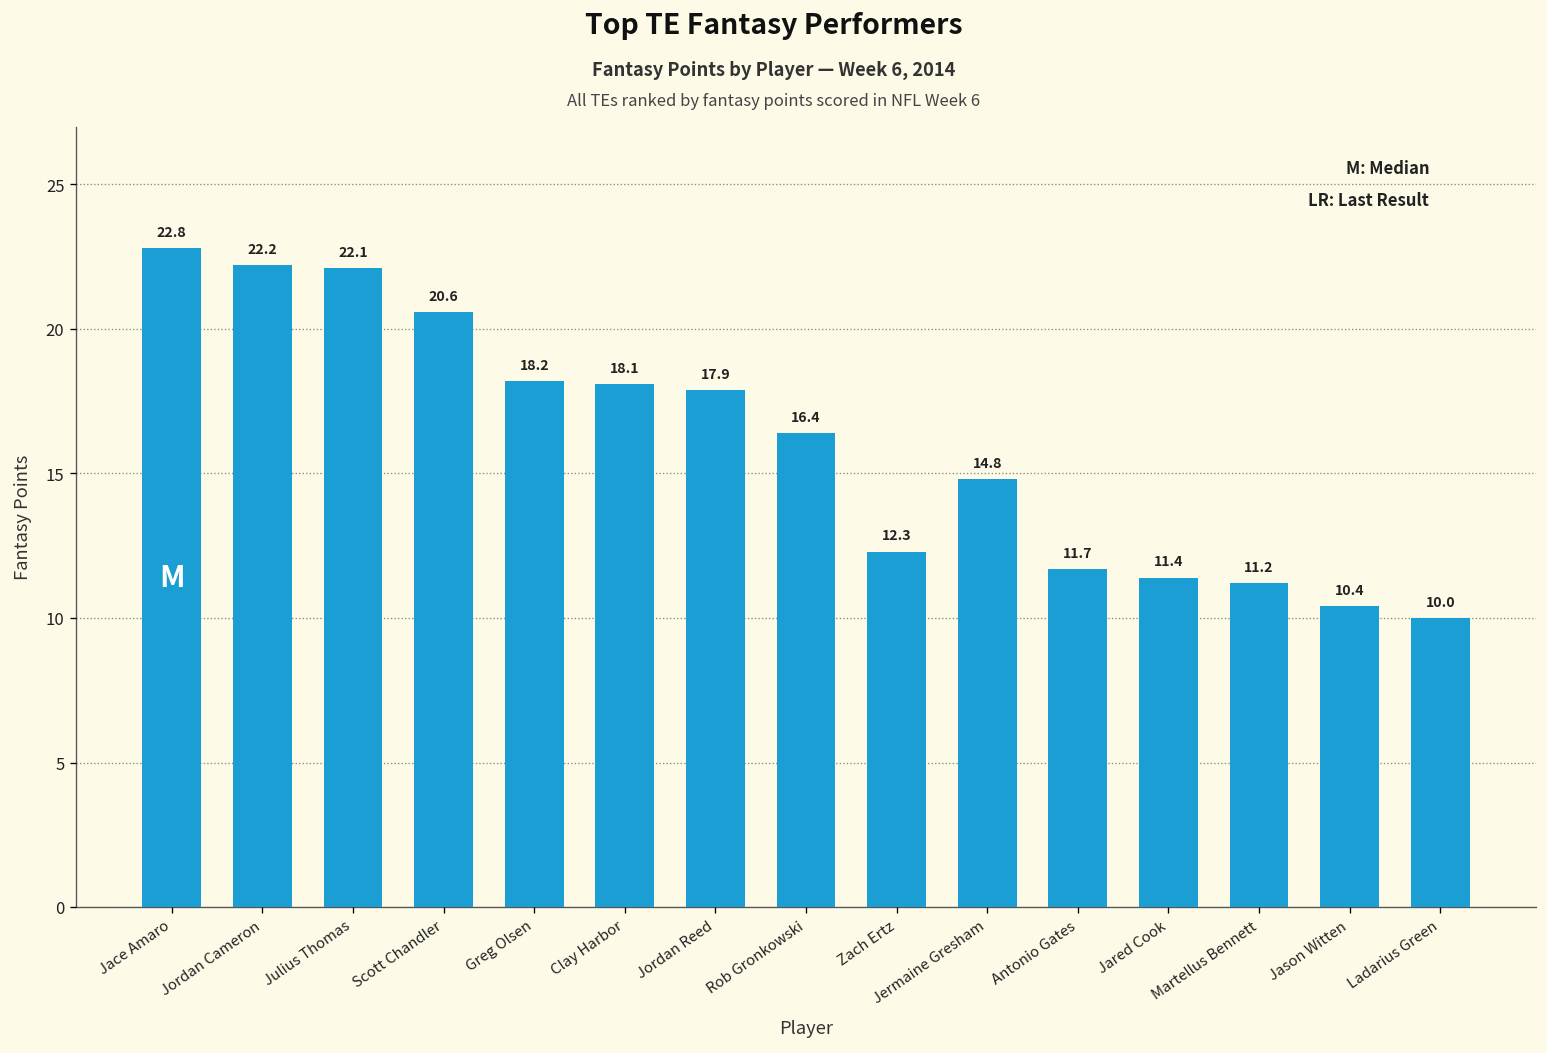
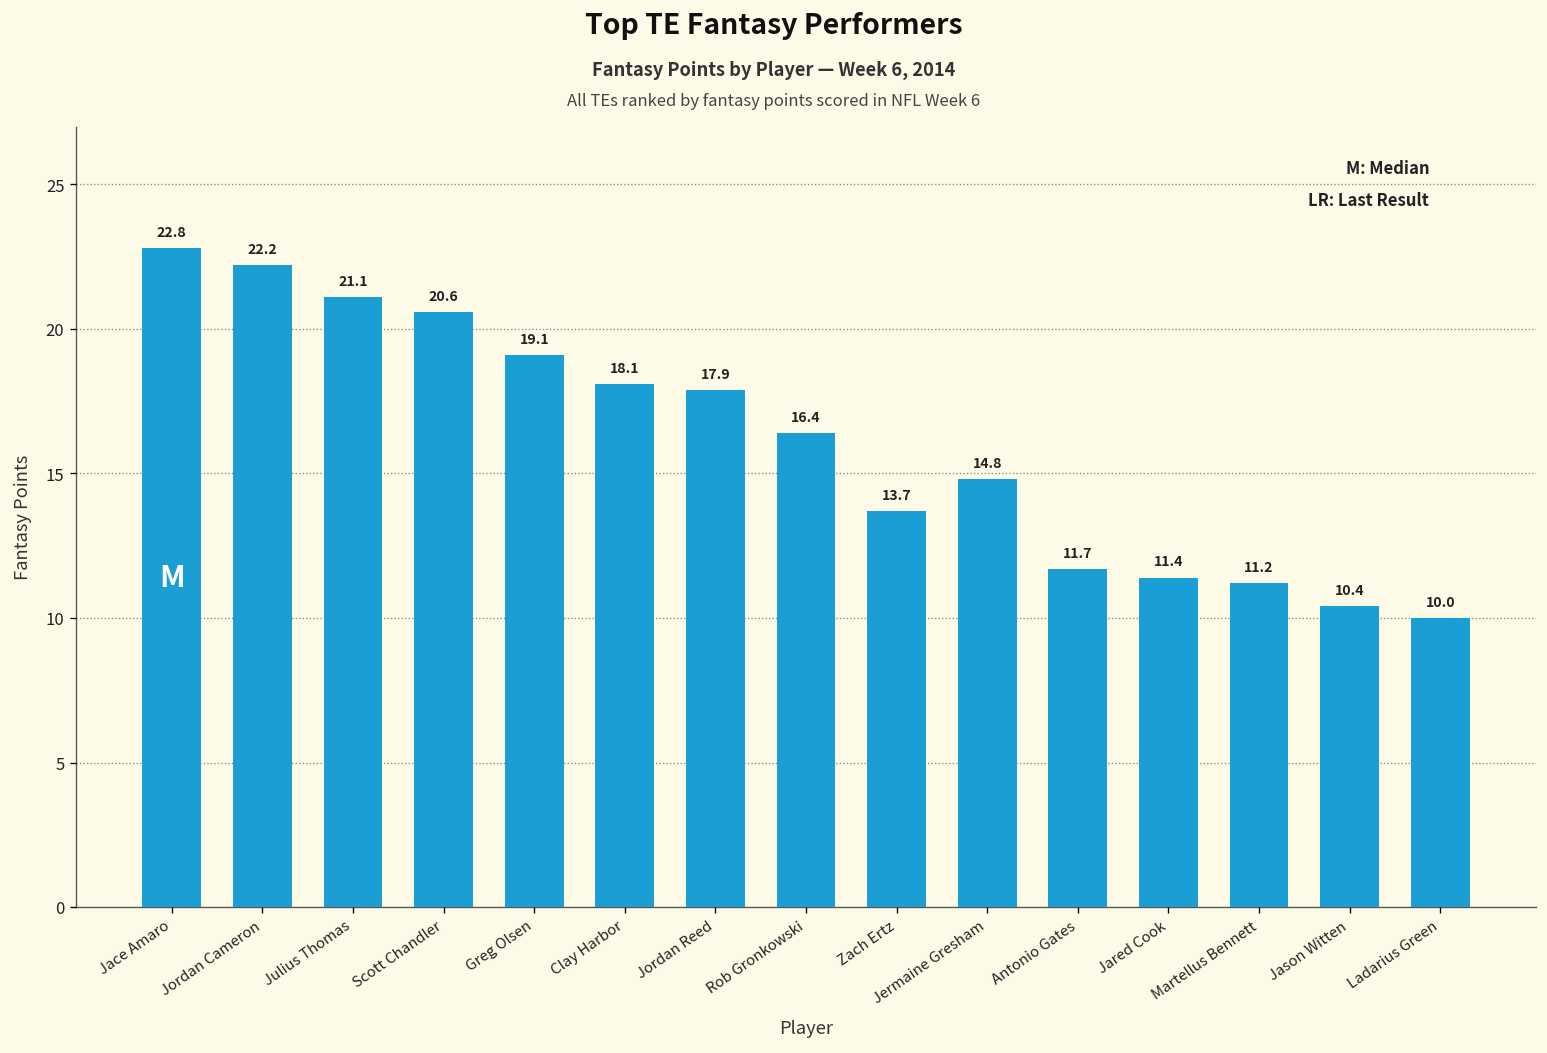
Julius Thomas: 22.1 -> 21.1
Greg Olsen: 18.2 -> 19.1
Zach Ertz: 12.3 -> 13.7
